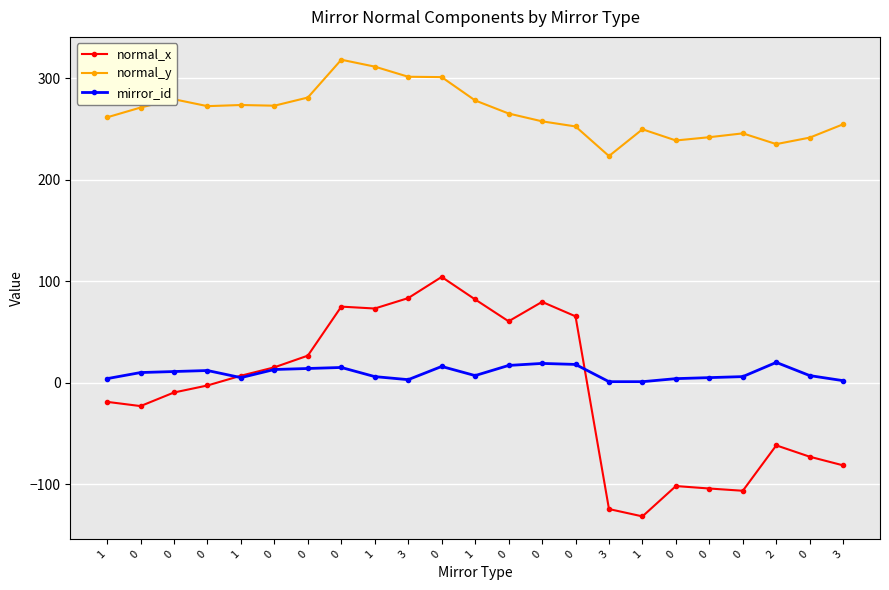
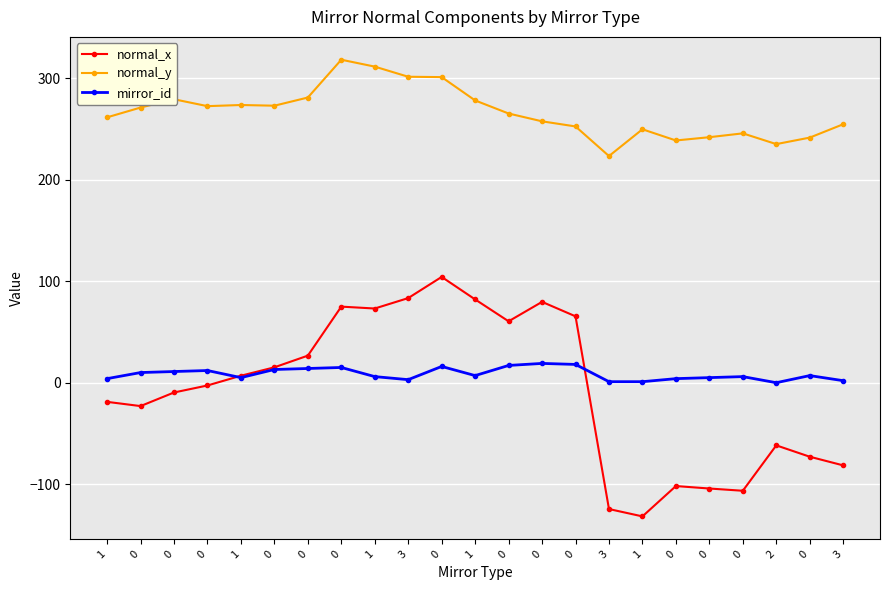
mirror_id, 2: 20 -> 0
